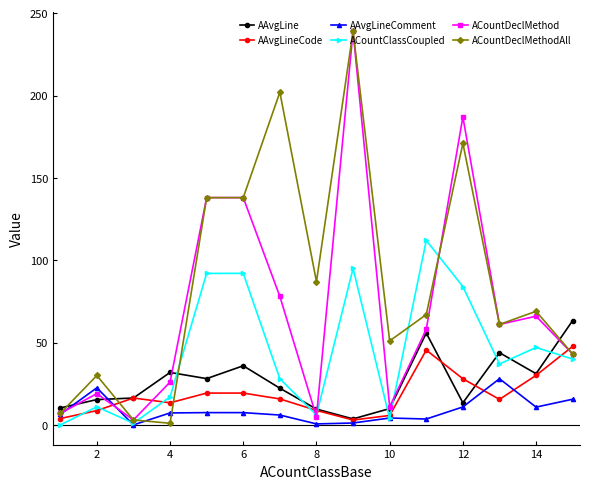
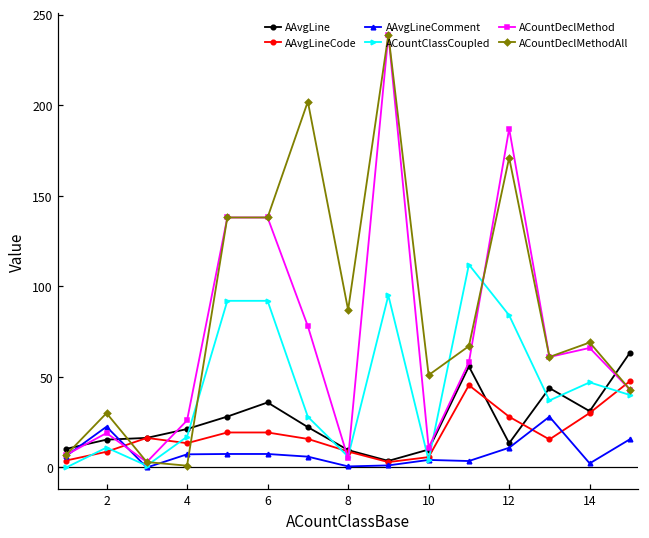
AAvgLine, 4: 32 -> 21
AAvgLineComment, 14: 11 -> 2
